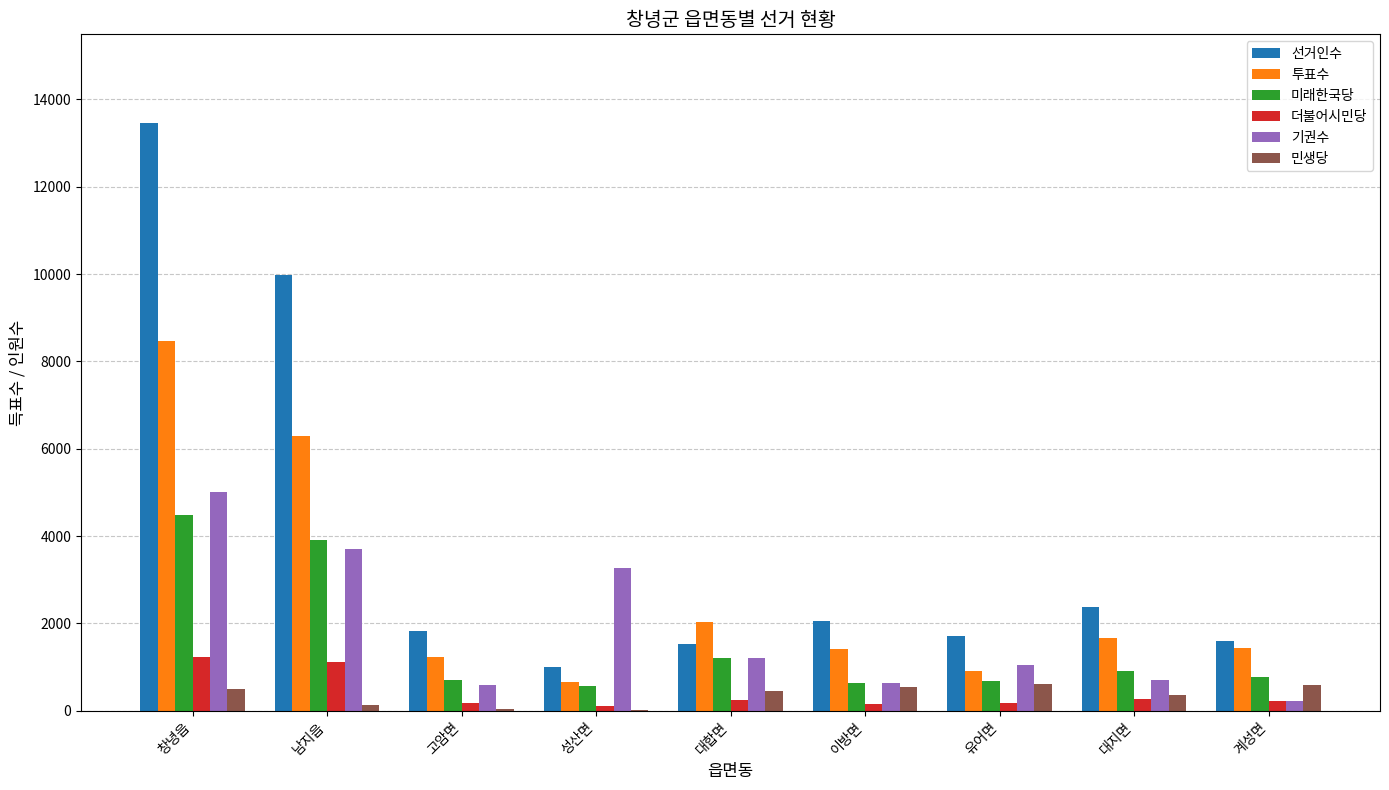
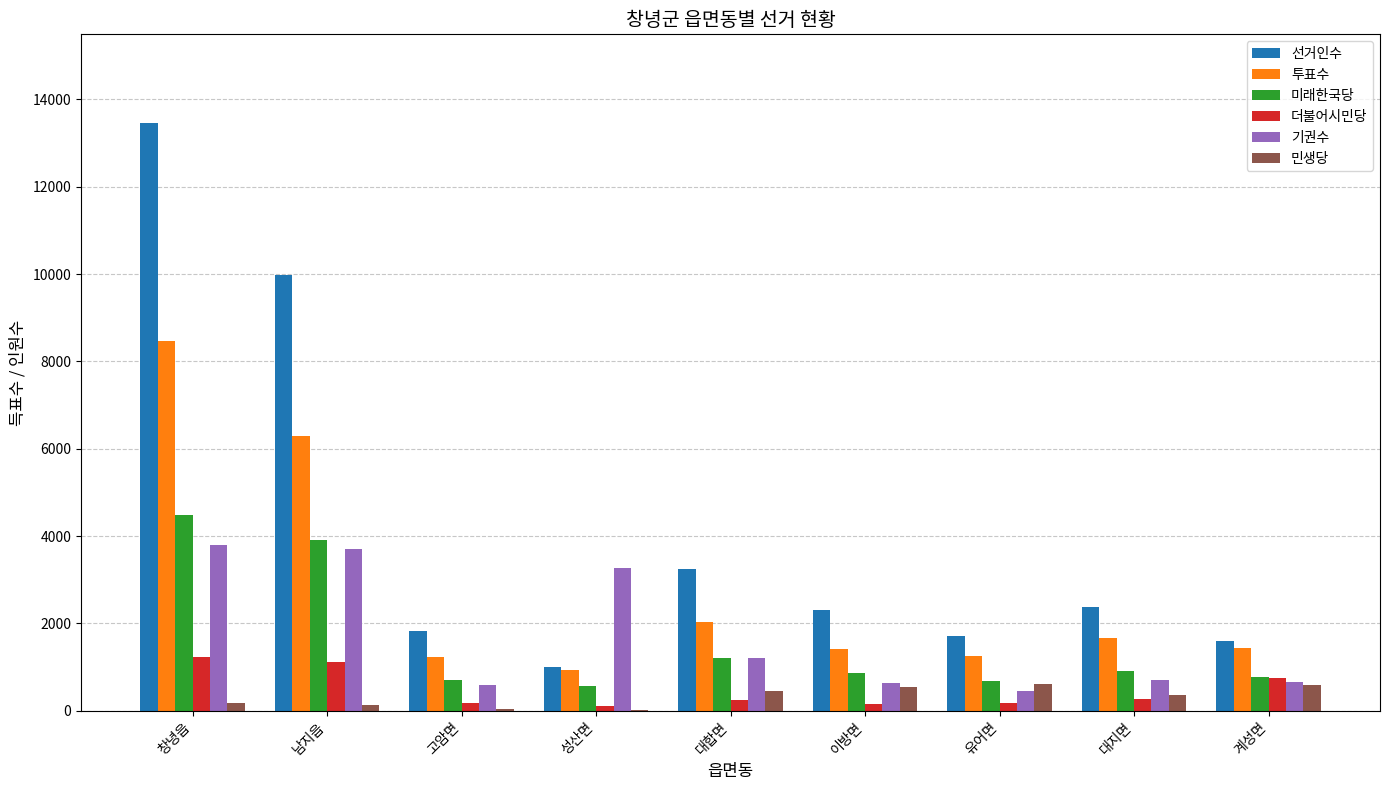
기권수, 창녕읍: 5000 -> 3800
민생당, 창녕읍: 500 -> 200
투표수, 성산면: 700 -> 900
선거인수, 대합면: 1500 -> 3200
선거인수, 이방면: 2000 -> 2300
미래한국당, 이방면: 600 -> 900
투표수, 유어면: 900 -> 1300
기권수, 유어면: 1000 -> 500
더불어시민당, 계성면: 200 -> 800
기권수, 계성면: 200 -> 700
